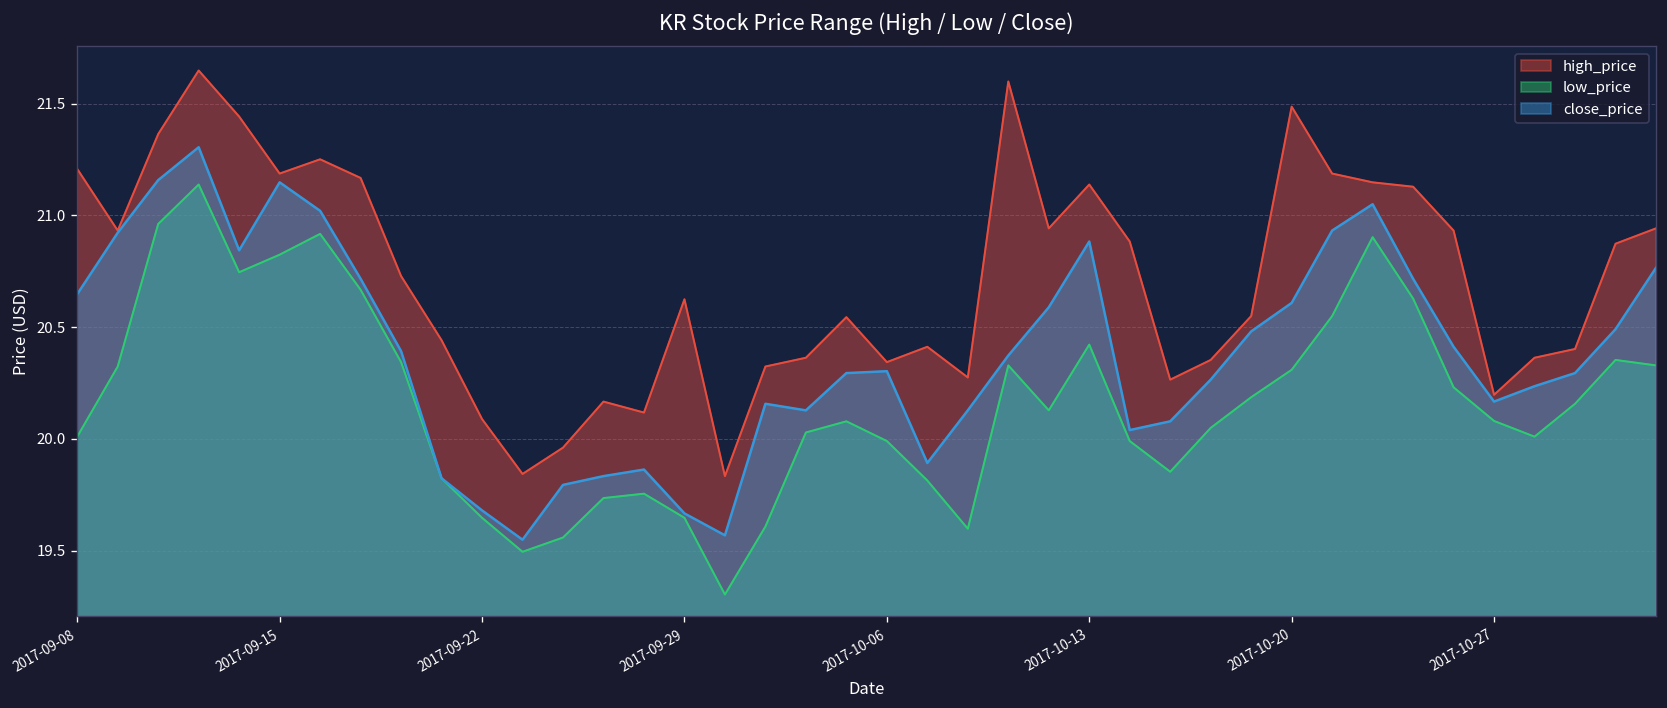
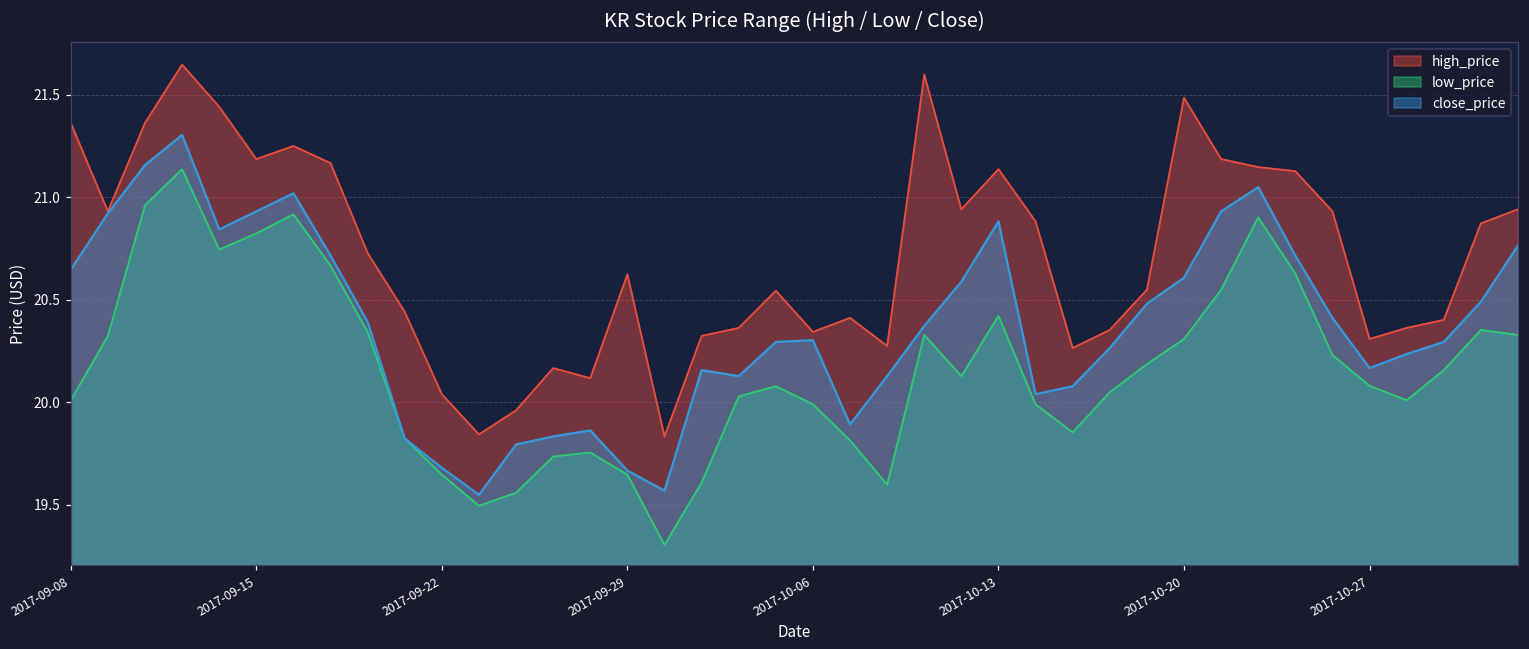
high_price, 2017-09-08: 21.21 -> 21.36
close_price, 2017-09-15: 21.15 -> 20.93
high_price, 2017-09-22: 20.09 -> 20.04
high_price, 2017-10-27: 20.20 -> 20.31
